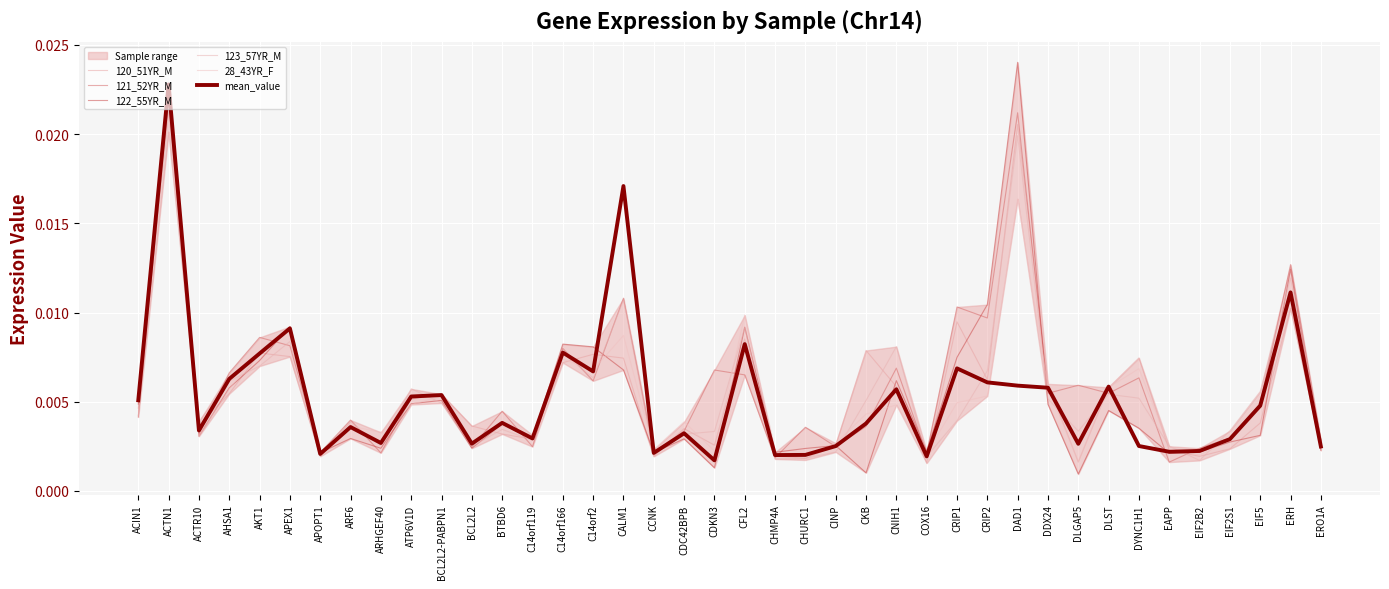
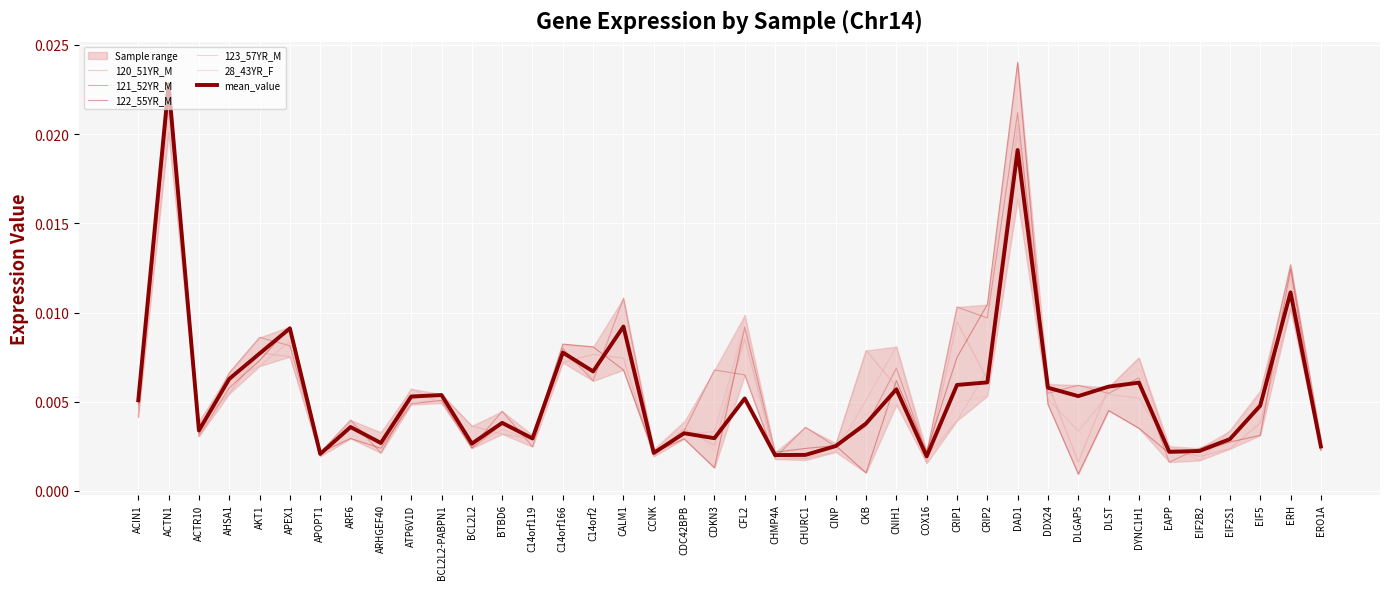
mean_value, CALM1: 0.0171 -> 0.0092
mean_value, CDKN3: 0.0017 -> 0.0030
mean_value, CFL2: 0.0082 -> 0.0052
mean_value, CRIP1: 0.0069 -> 0.0059
mean_value, DAD1: 0.0059 -> 0.0191
mean_value, DLGAP5: 0.0026 -> 0.0053
mean_value, DYNC1H1: 0.0025 -> 0.0061
